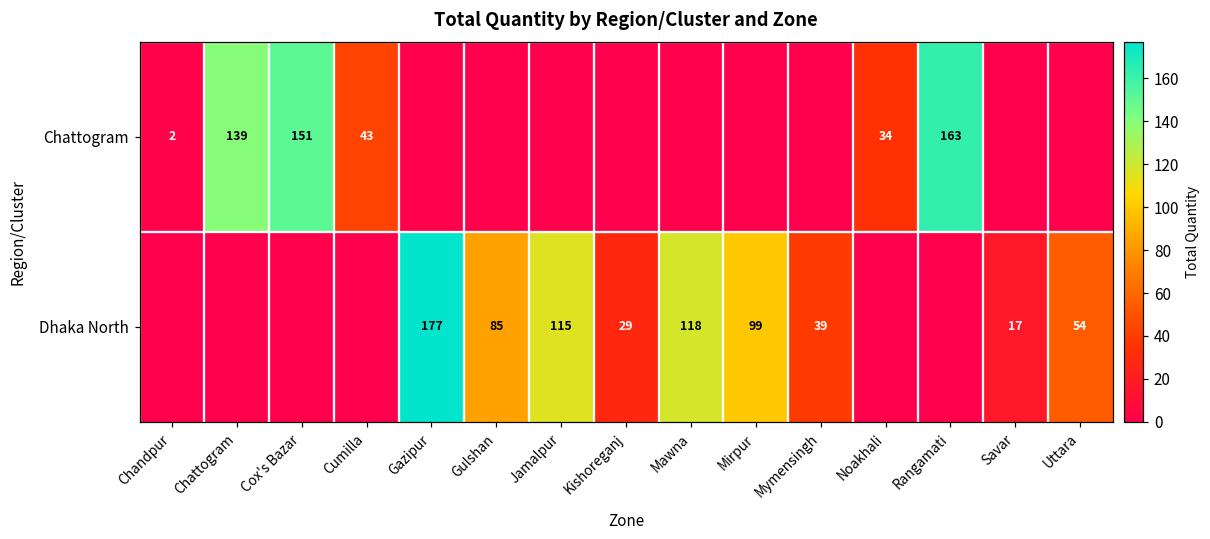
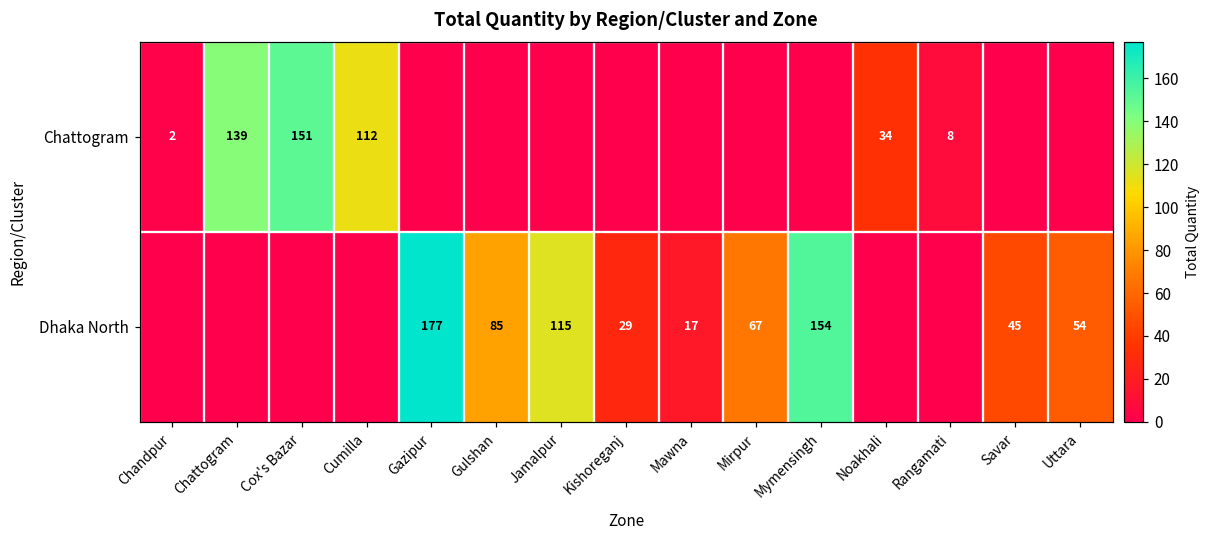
Chattogram, Cumilla: 43 -> 112
Chattogram, Rangamati: 163 -> 8
Dhaka North, Mawna: 118 -> 17
Dhaka North, Mirpur: 99 -> 67
Dhaka North, Mymensingh: 39 -> 154
Dhaka North, Savar: 17 -> 45
